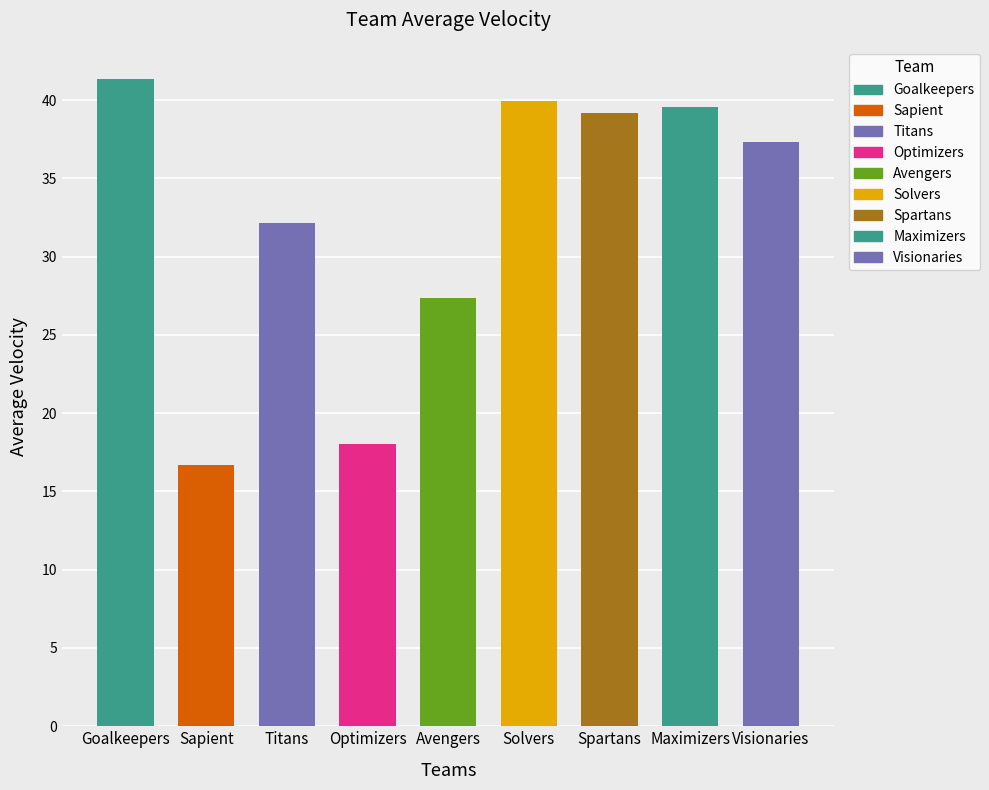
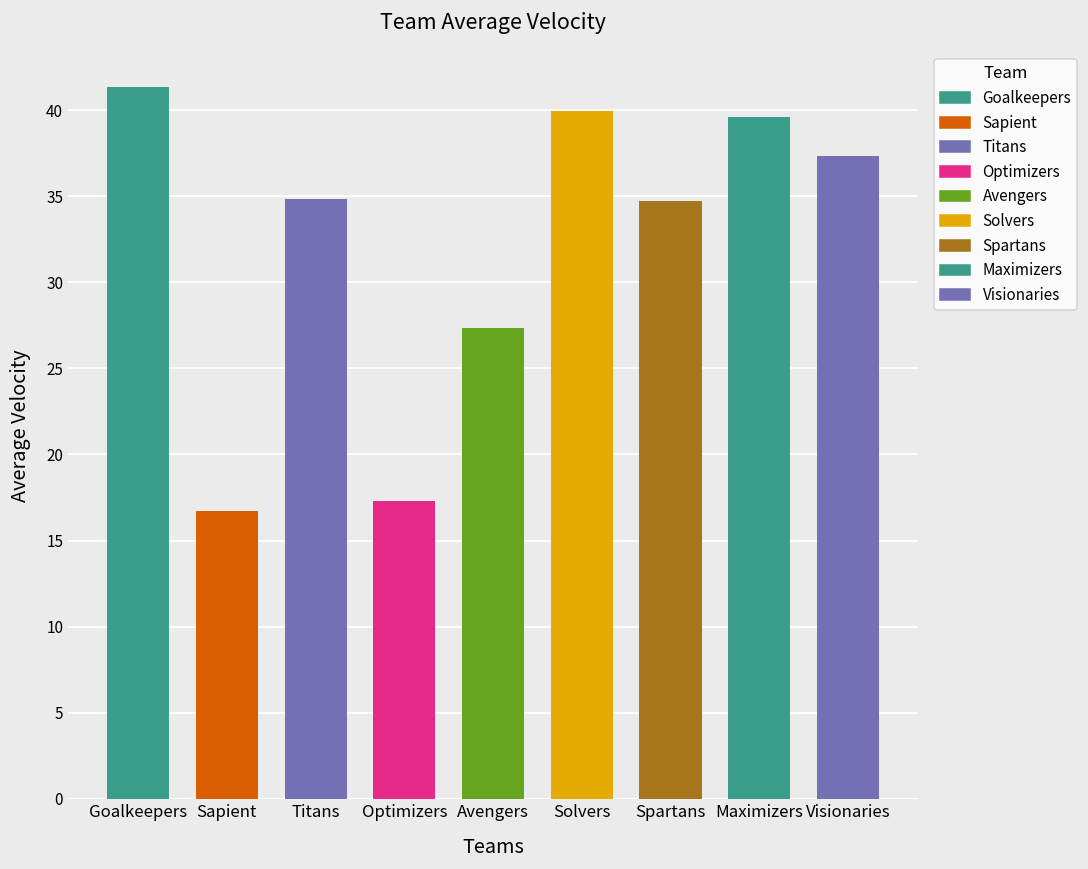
Titans: 32.1 -> 34.8
Optimizers: 18.0 -> 17.3
Spartans: 39.2 -> 34.7
